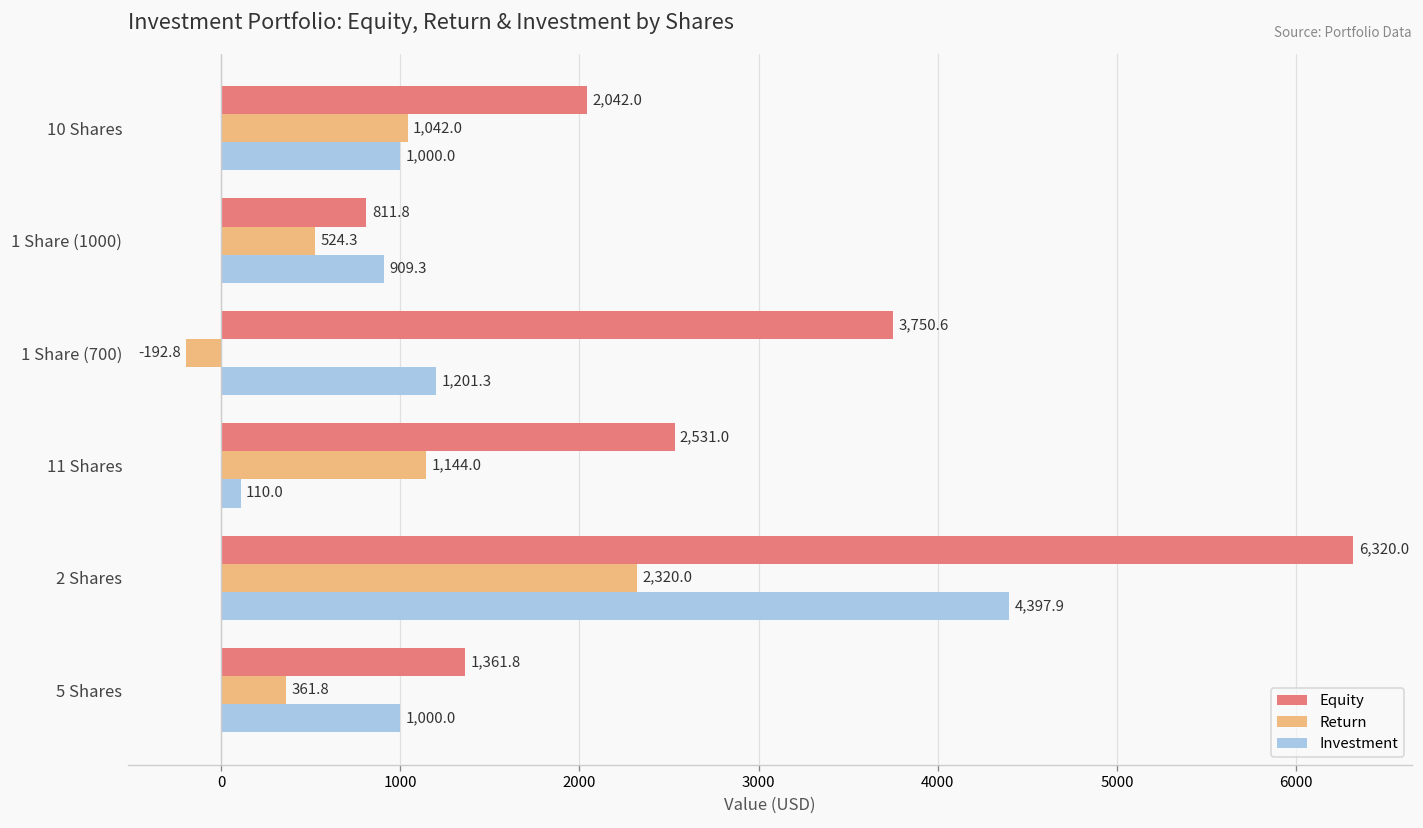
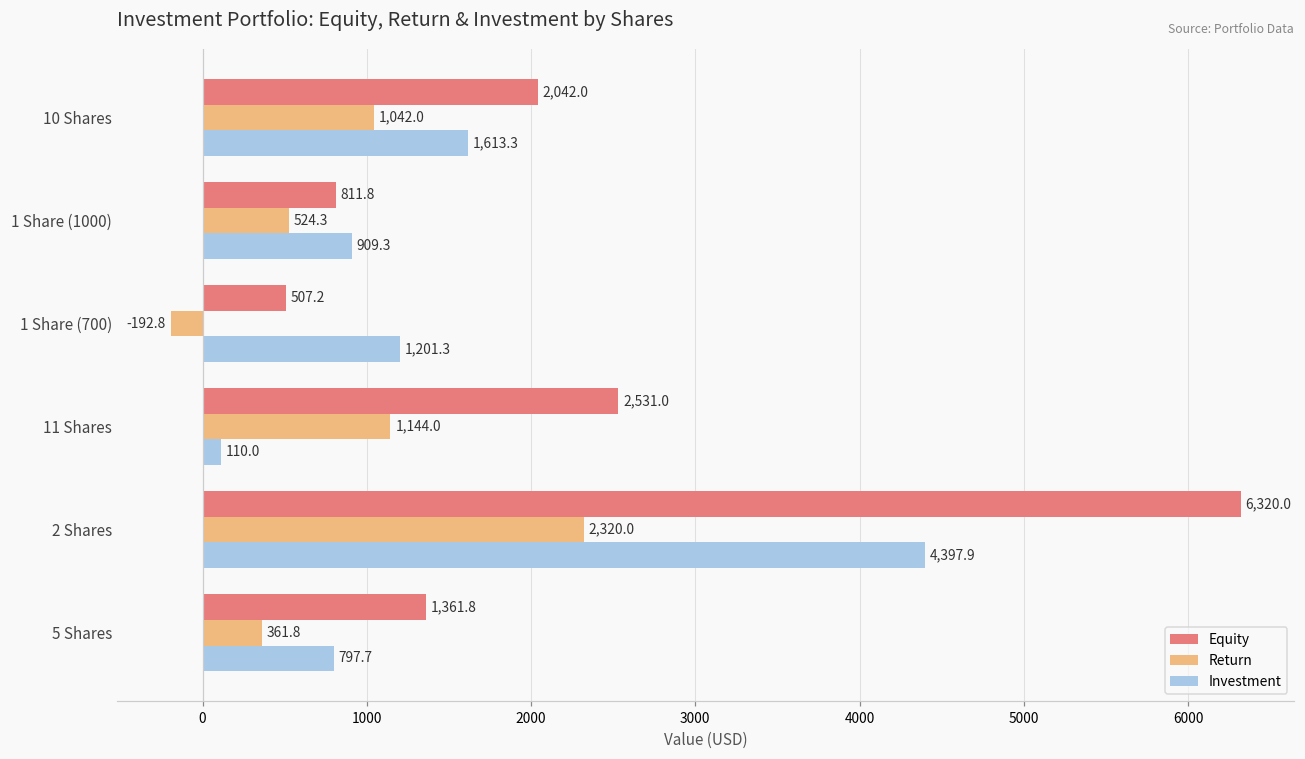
Investment, 10 Shares: 1,000.0 -> 1,613.3
Equity, 1 Share (700): 3,750.6 -> 507.2
Investment, 5 Shares: 1,000.0 -> 797.7
